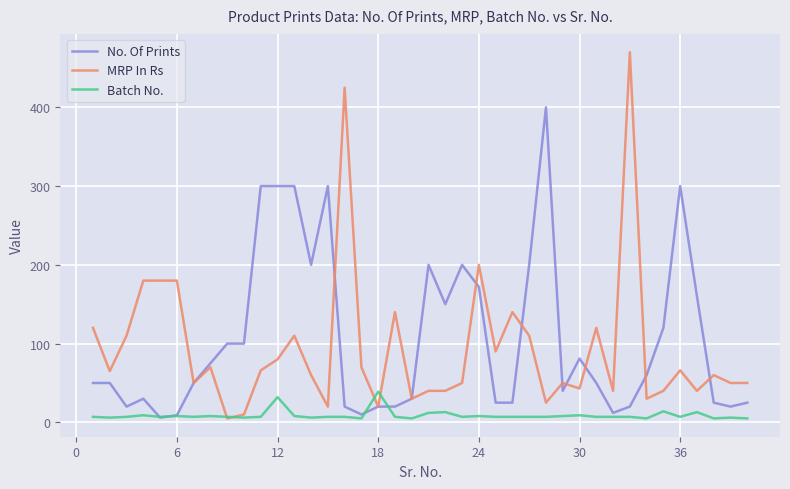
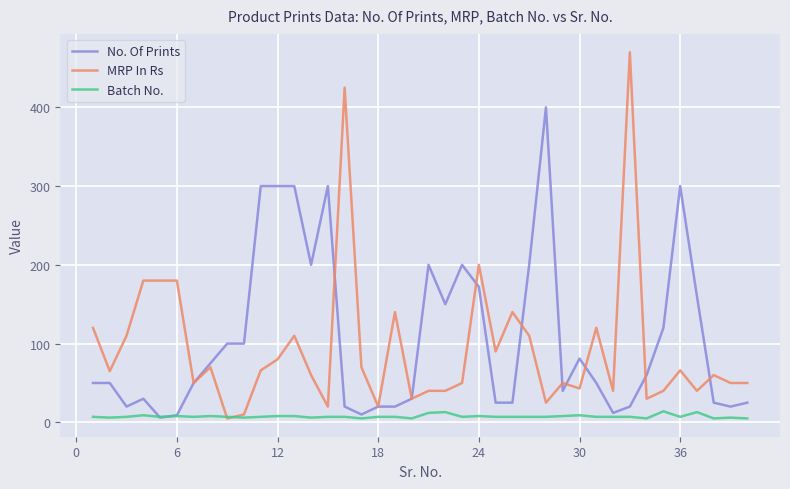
Batch No., 12: 30 -> 10
Batch No., 18: 40 -> 10
